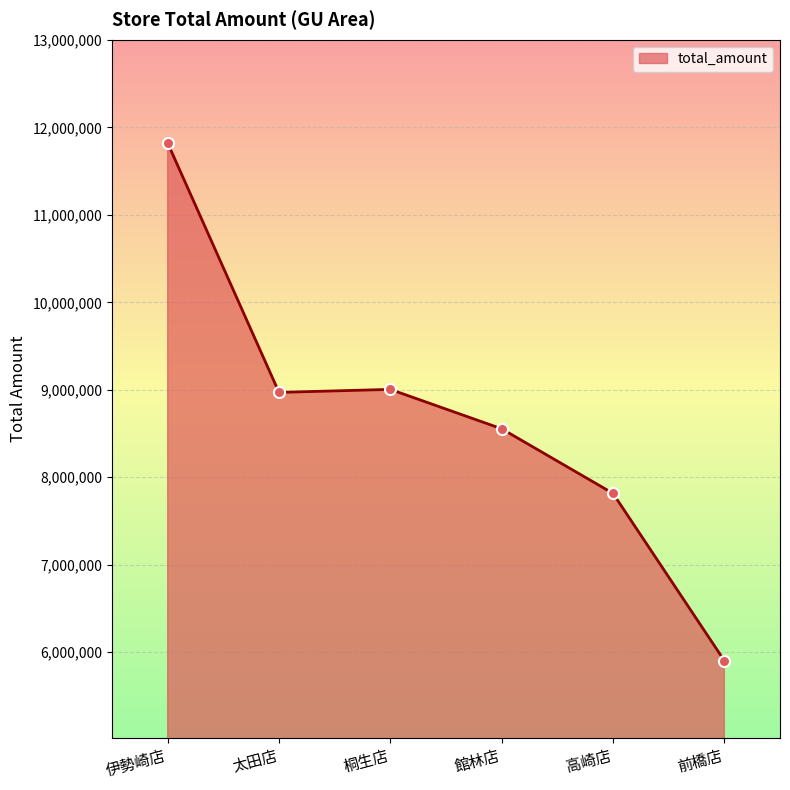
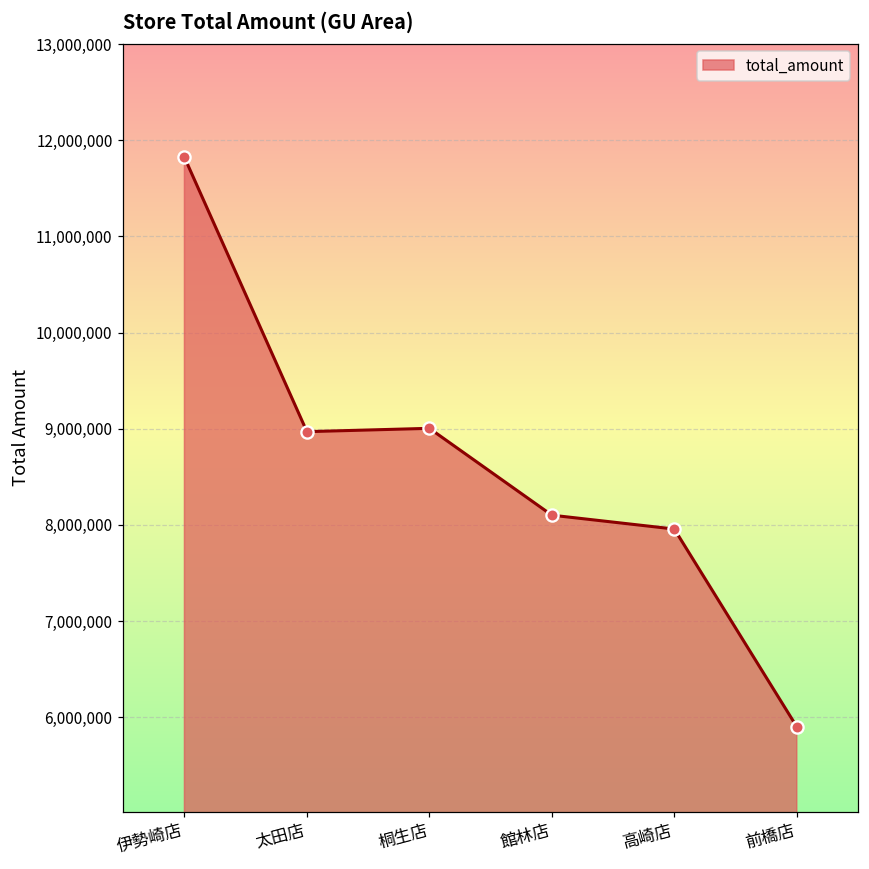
館林店: 8,600,000 -> 8,100,000
高崎店: 7,800,000 -> 8,000,000
